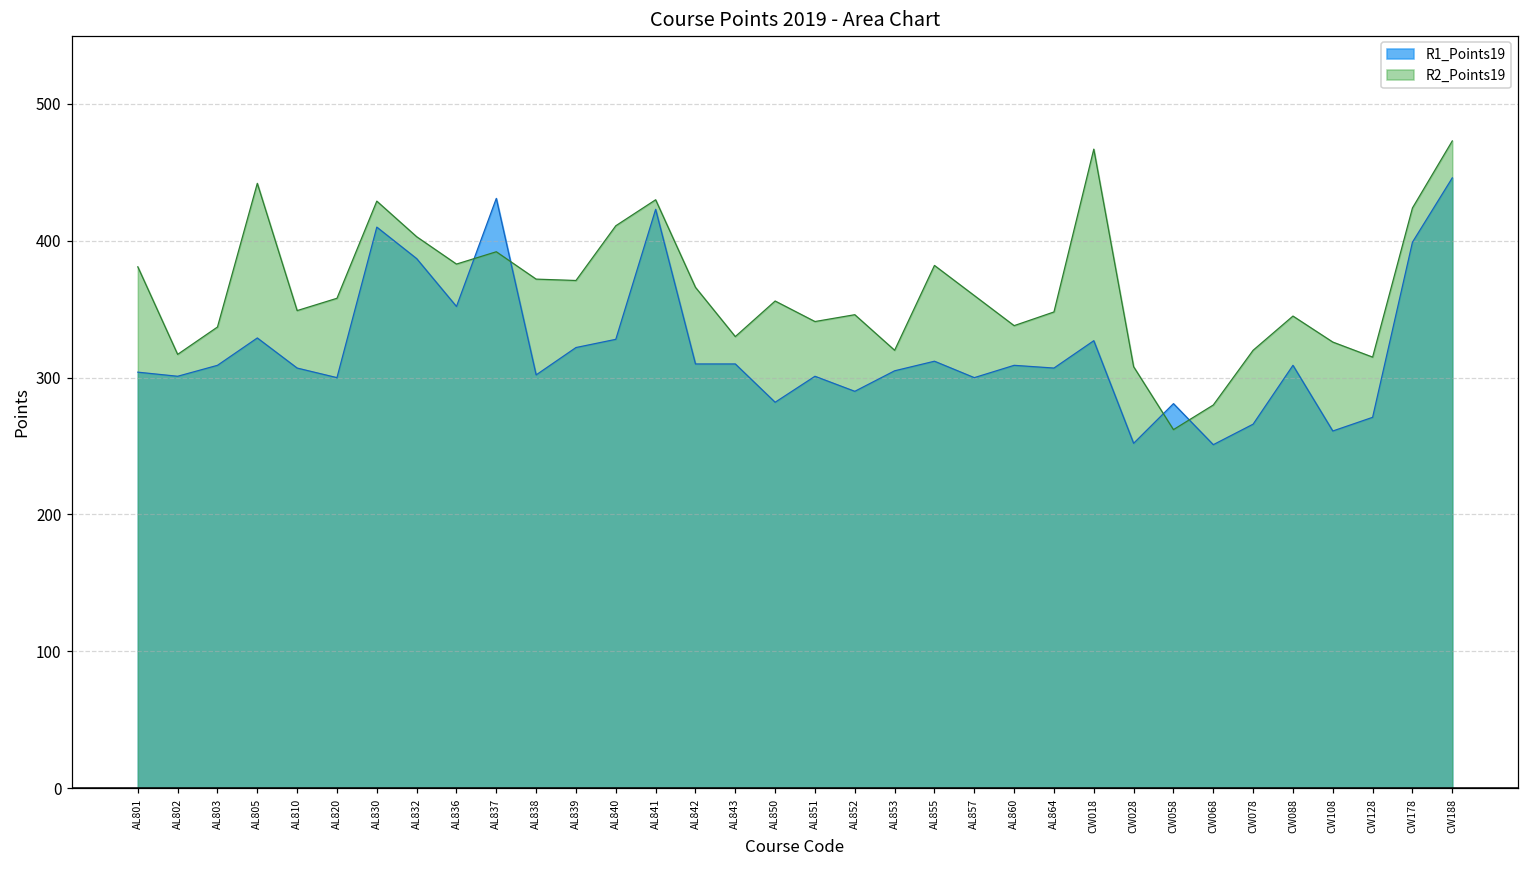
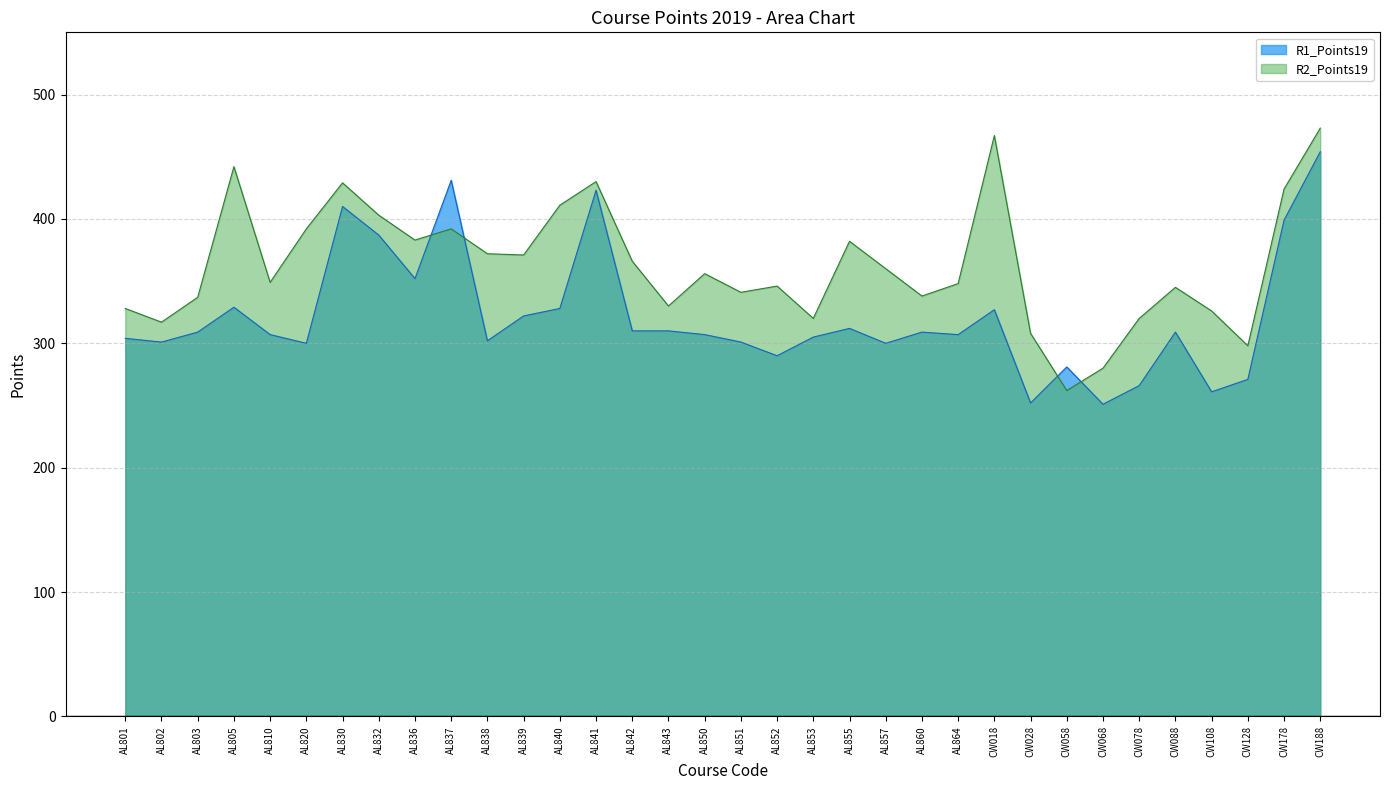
R2_Points19, AL801: 381 -> 328
R2_Points19, AL820: 358 -> 392
R1_Points19, AL850: 282 -> 307
R2_Points19, CW128: 315 -> 298
R1_Points19, CW188: 446 -> 454
